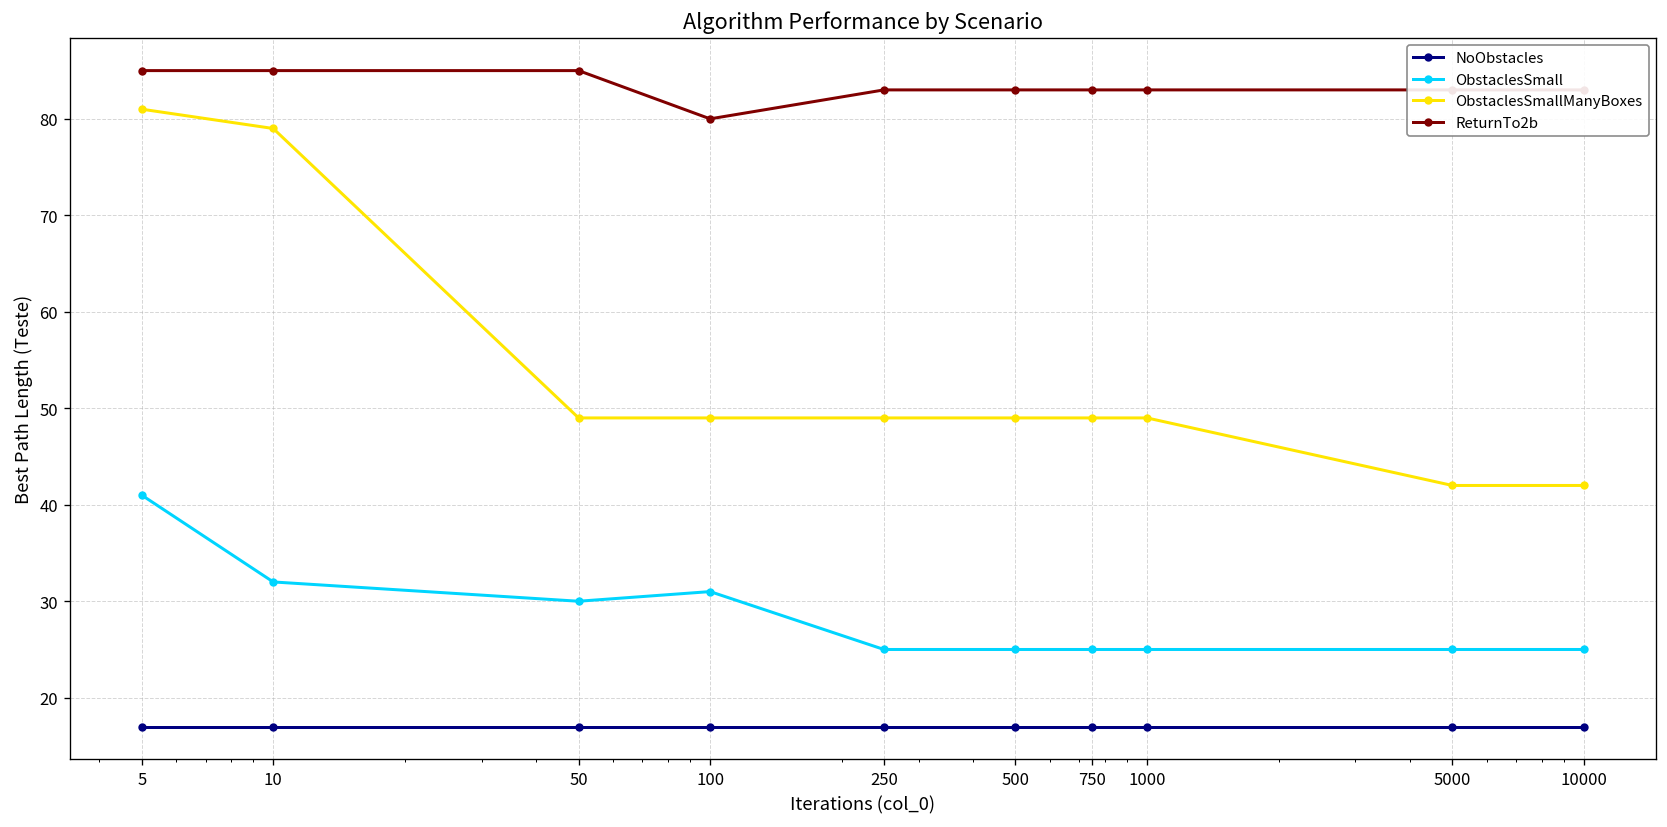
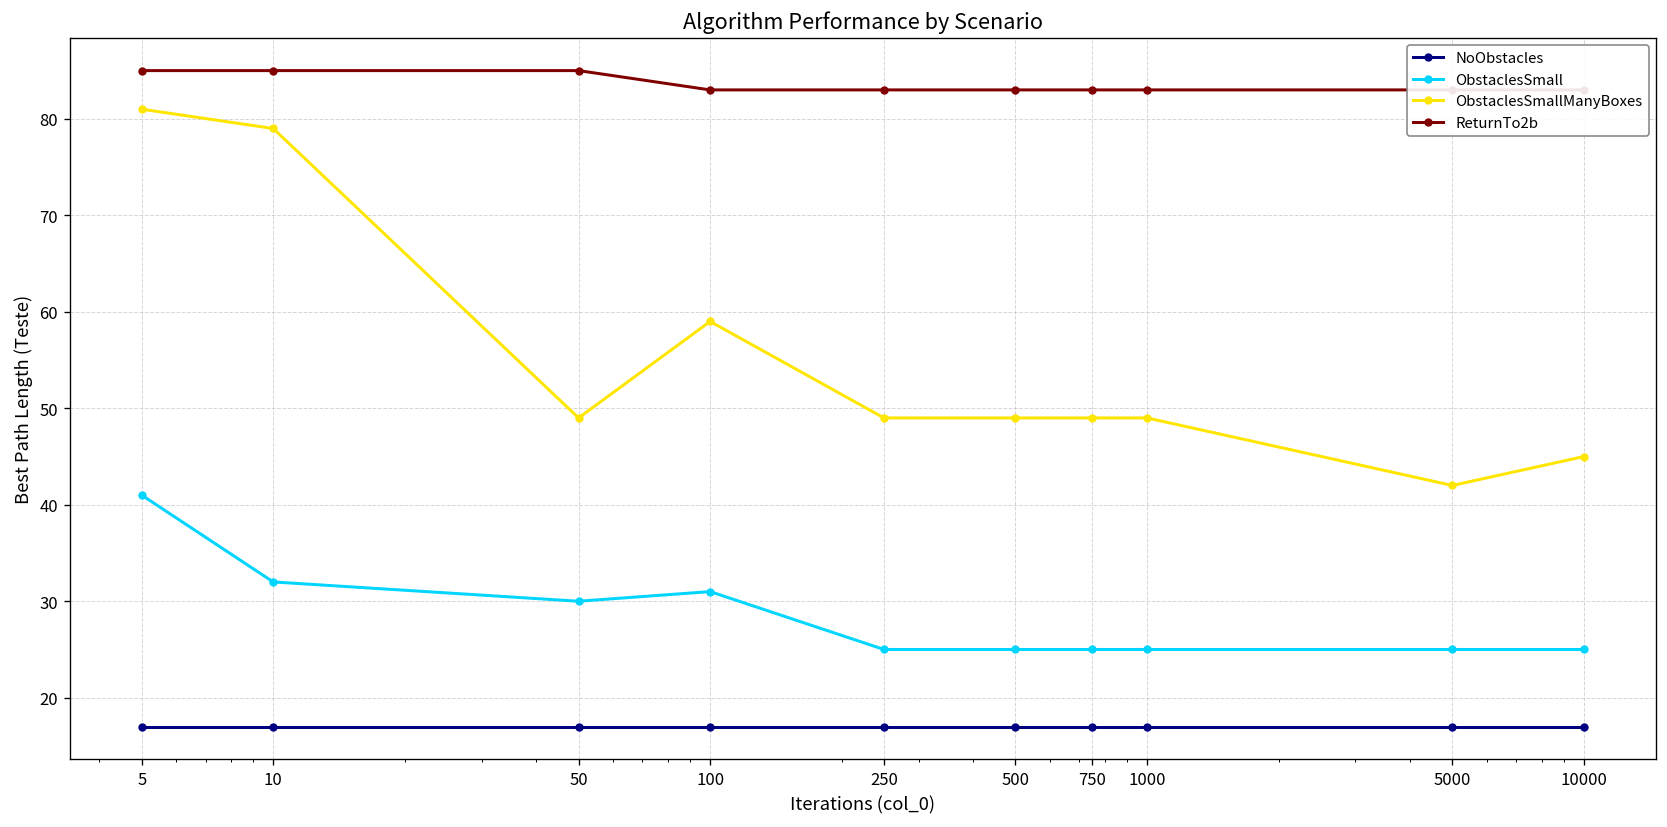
ObstaclesSmallManyBoxes, 100: 49 -> 59
ReturnTo2b, 100: 80 -> 83
ObstaclesSmallManyBoxes, 10000: 42 -> 45
